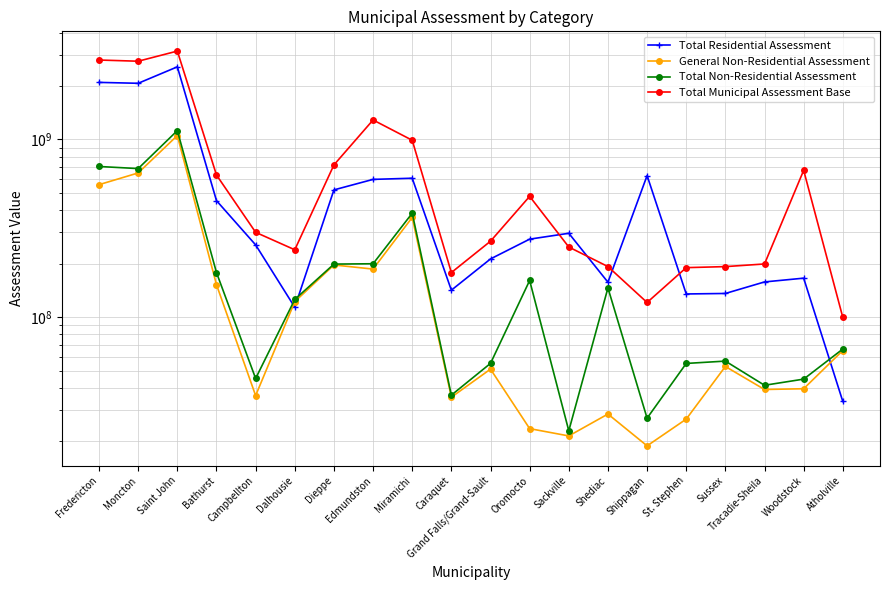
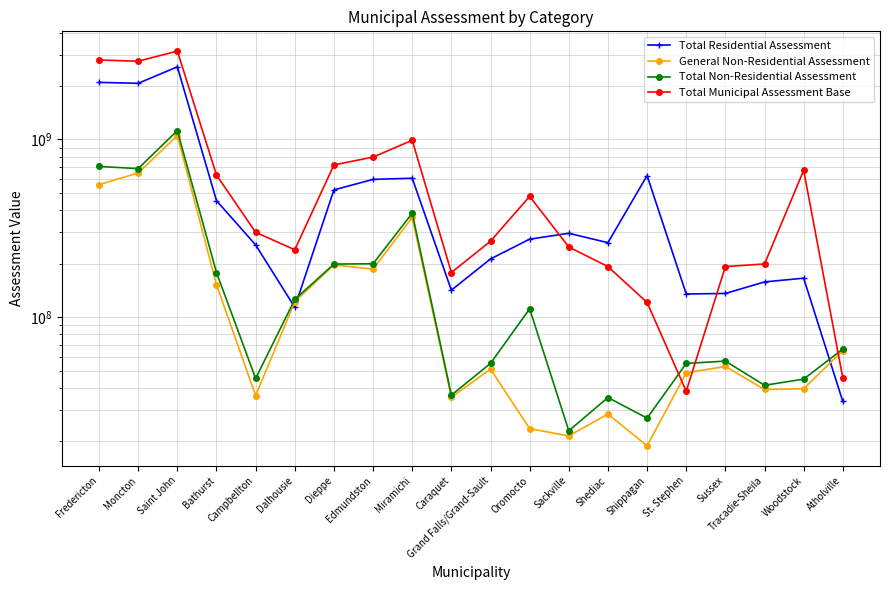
Total Municipal Assessment Base, Edmundston: 1300000000 -> 800000000
Total Non-Residential Assessment, Oromocto: 160000000 -> 110000000
Total Residential Assessment, Shediac: 160000000 -> 260000000
Total Non-Residential Assessment, Shediac: 150000000 -> 35000000
General Non-Residential Assessment, St. Stephen: 27000000 -> 49000000
Total Municipal Assessment Base, St. Stephen: 190000000 -> 38000000
Total Municipal Assessment Base, Atholville: 100000000 -> 45000000
